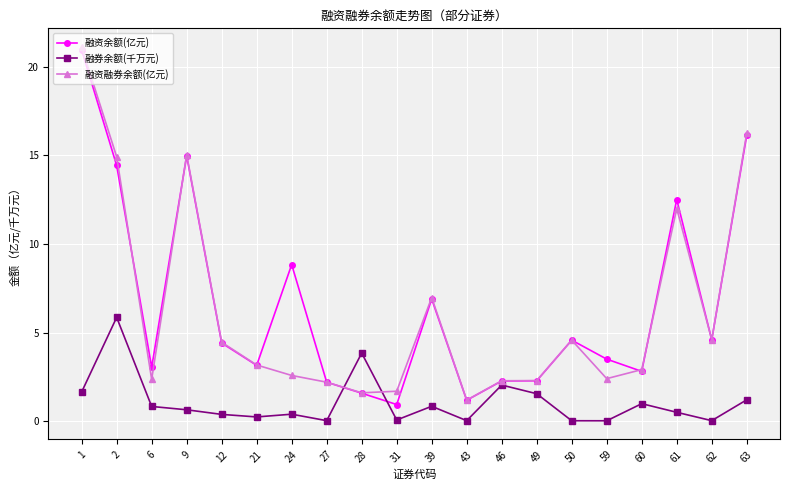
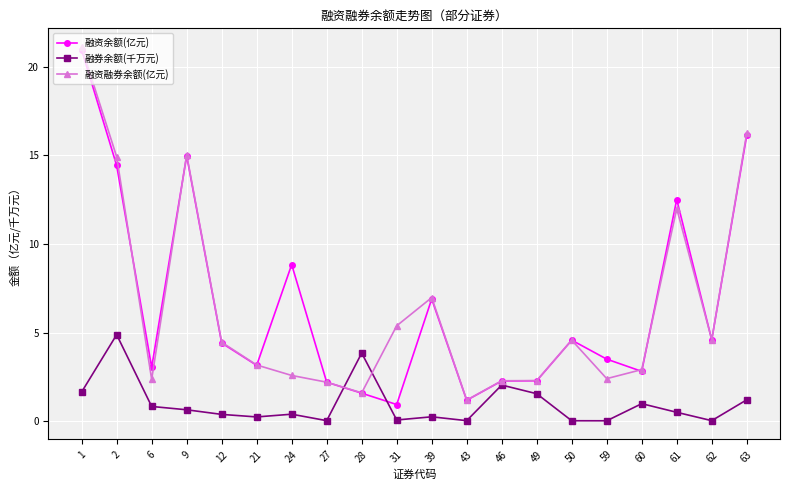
融券余额(千万元), 2: 5.9 -> 4.9
融资融券余额(亿元), 31: 1.7 -> 5.4
融券余额(千万元), 39: 0.8 -> 0.2
